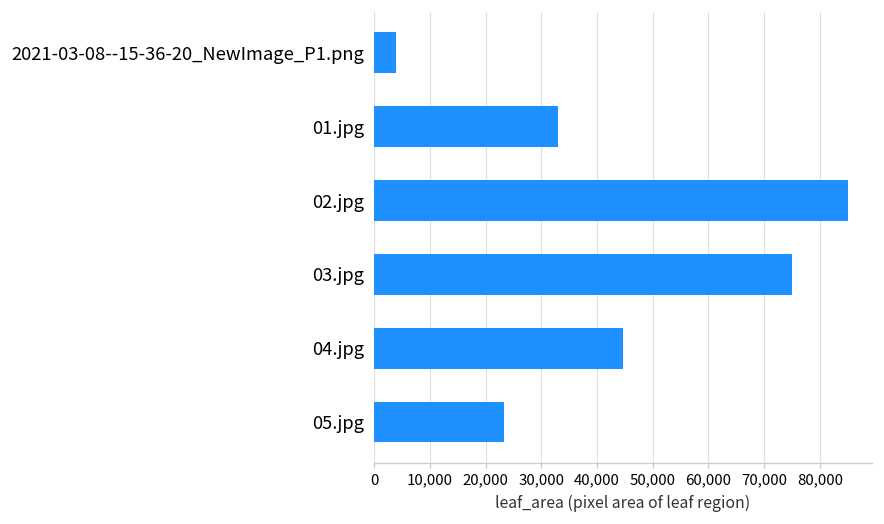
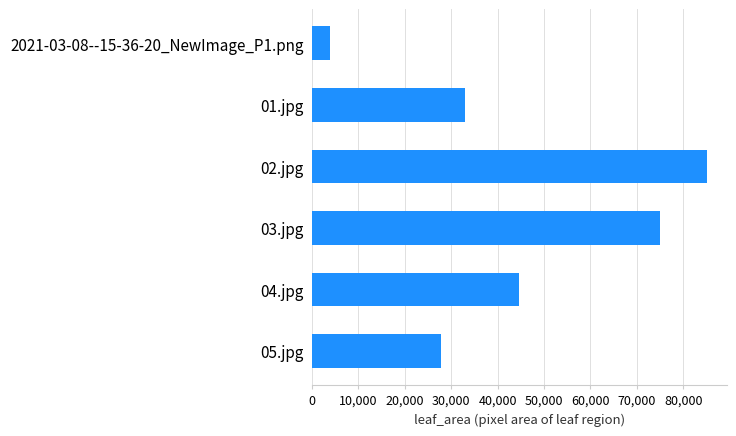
05.jpg: 23,000 -> 28,000
